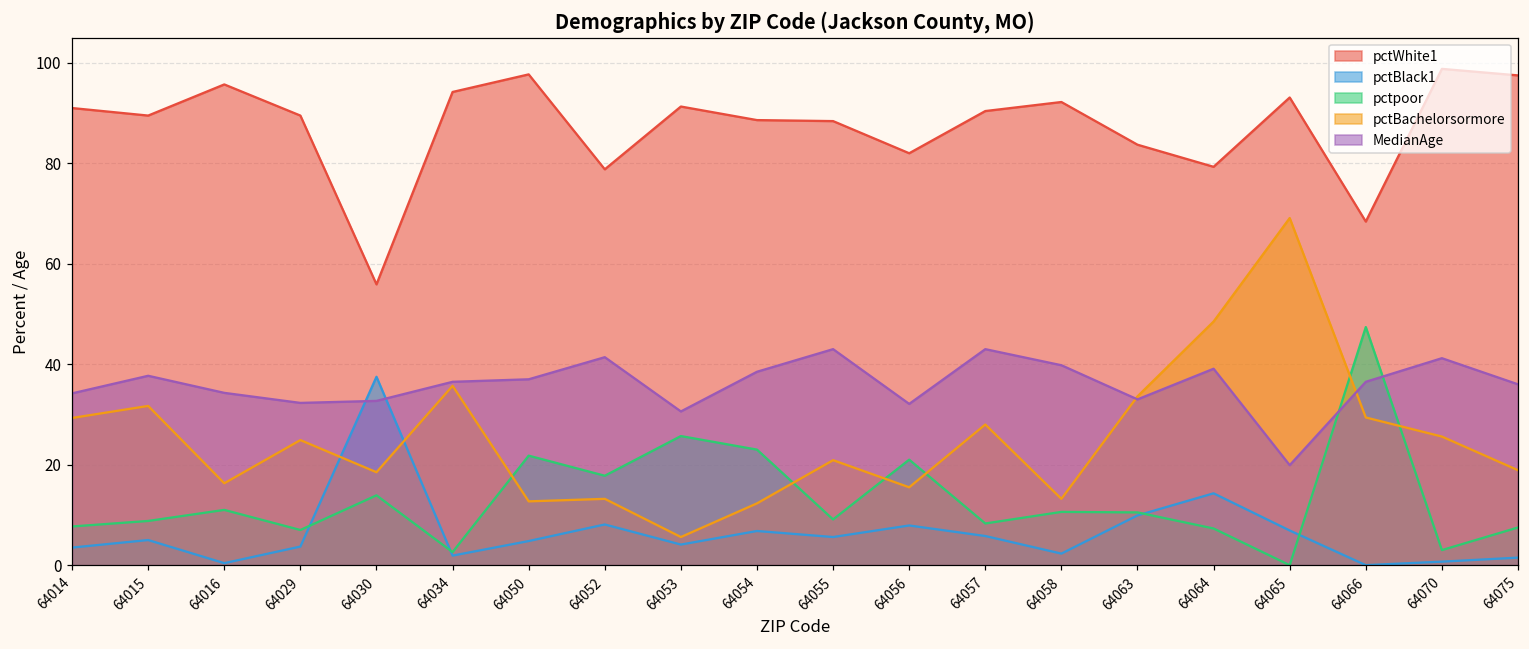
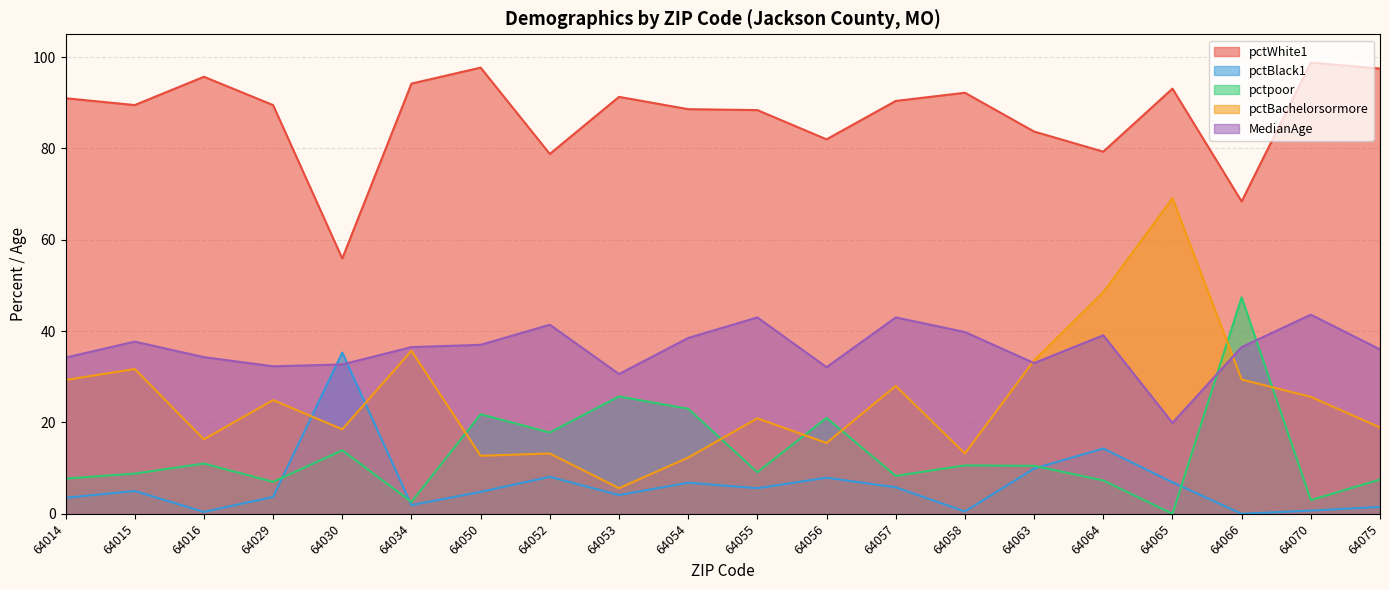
pctBlack1, 64030: 38 -> 35
pctBlack1, 64058: 2 -> 1
MedianAge, 64070: 41 -> 44
